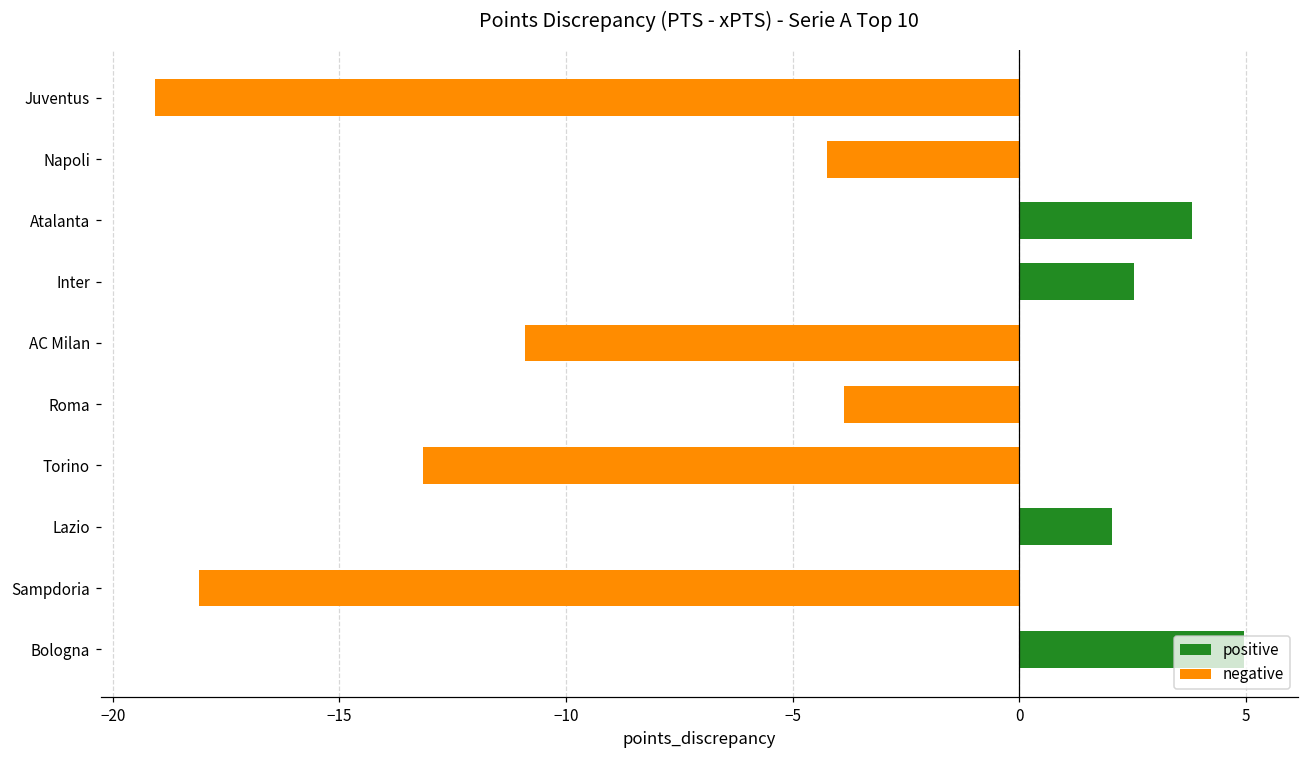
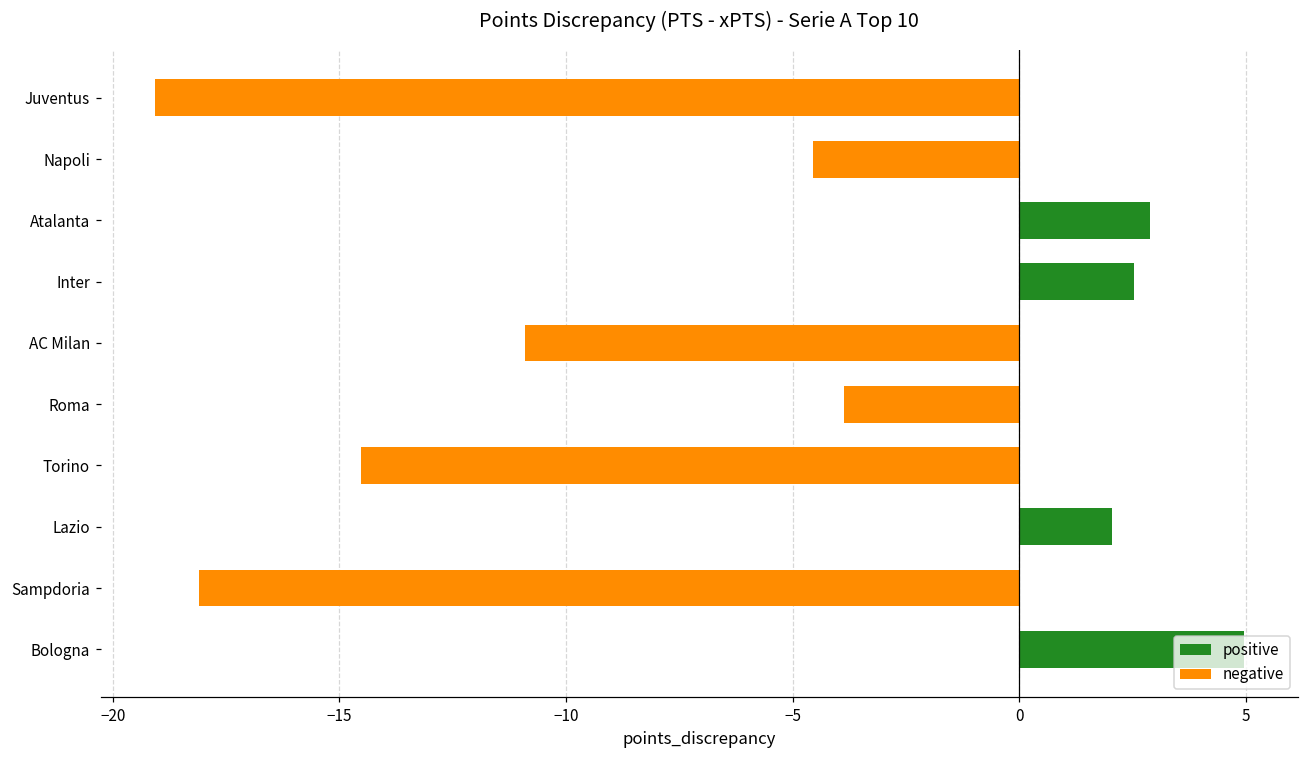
Napoli: -4.3 -> -4.6
Atalanta: 3.8 -> 2.9
Torino: -13.2 -> -14.5
